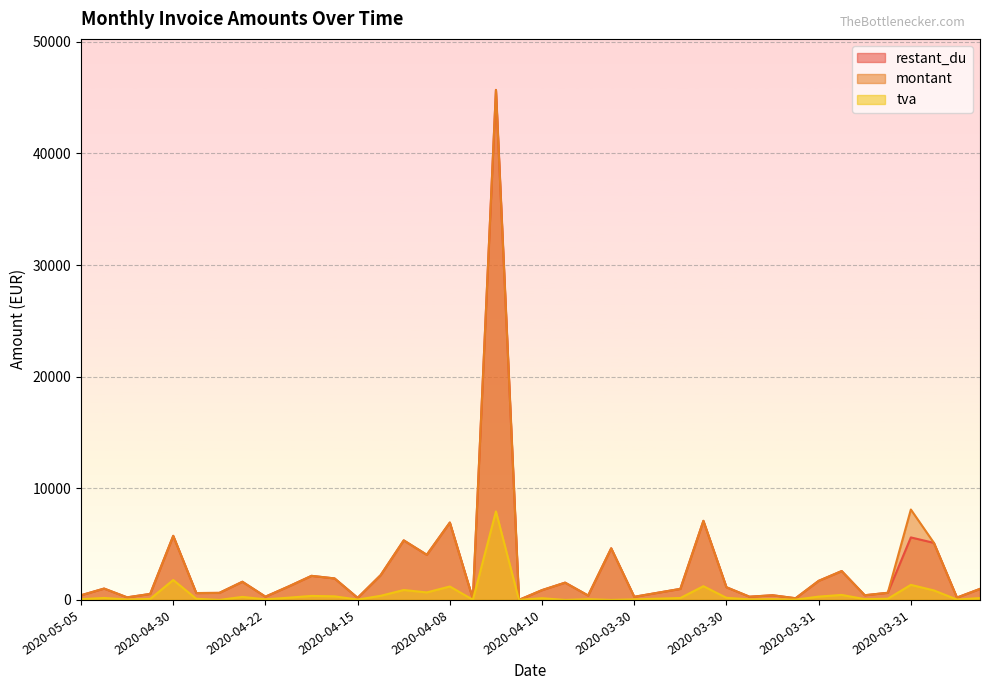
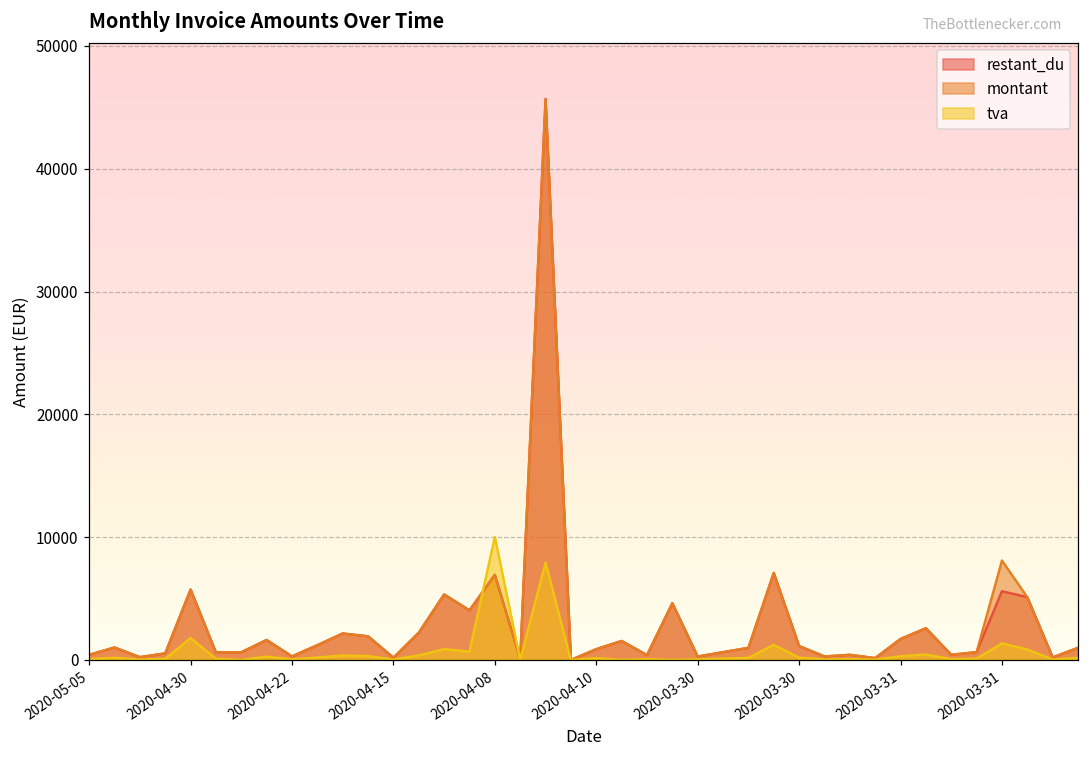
tva, 2020-04-08: 1200 -> 10000
